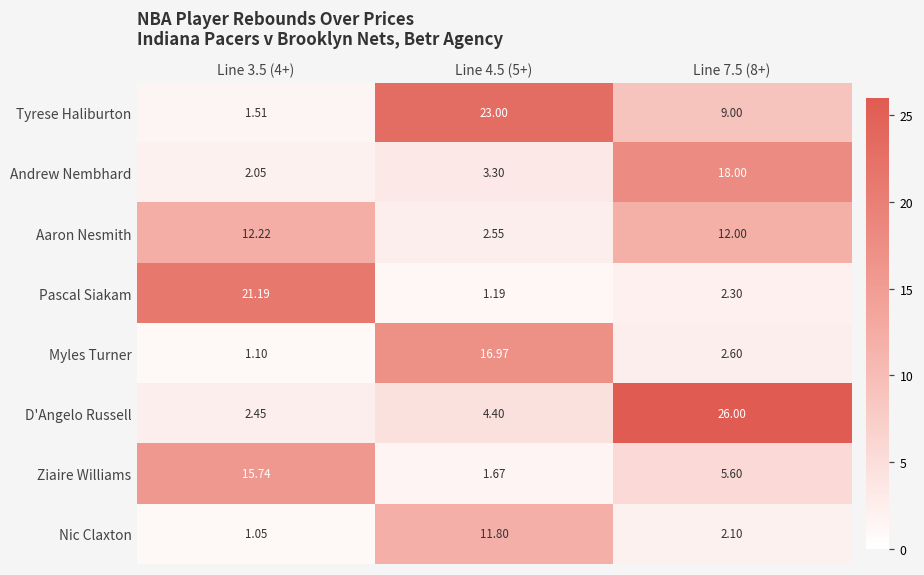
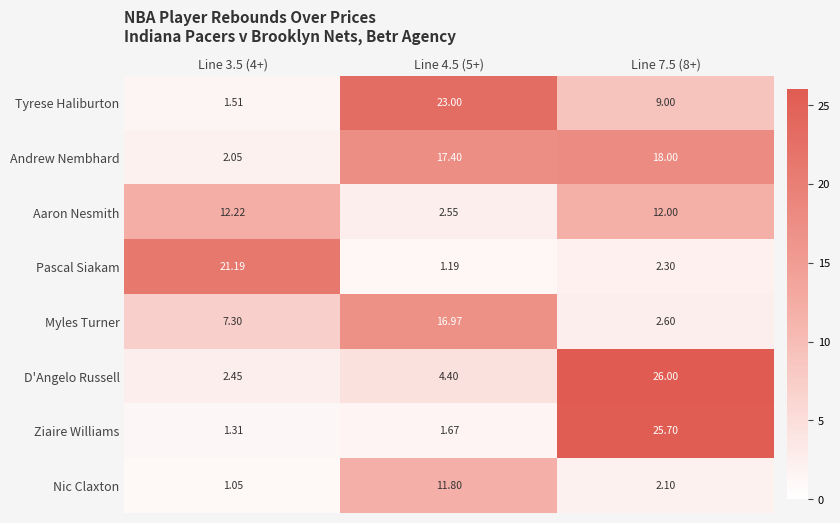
Andrew Nembhard, Line 4.5 (5+): 3.30 -> 17.40
Myles Turner, Line 3.5 (4+): 1.10 -> 7.30
Ziaire Williams, Line 3.5 (4+): 15.74 -> 1.31
Ziaire Williams, Line 7.5 (8+): 5.60 -> 25.70
